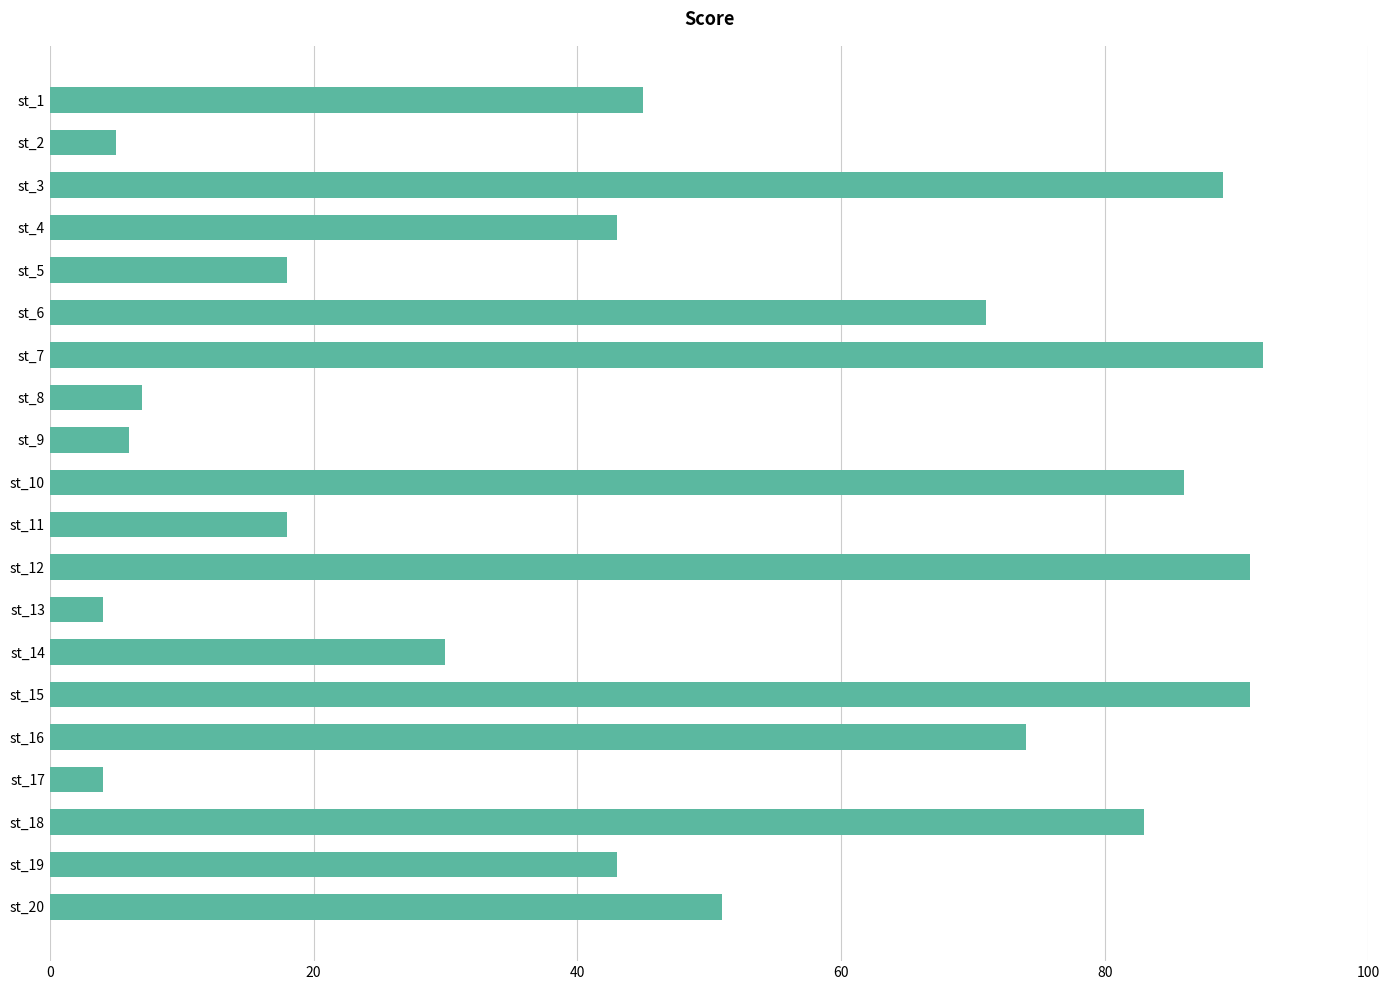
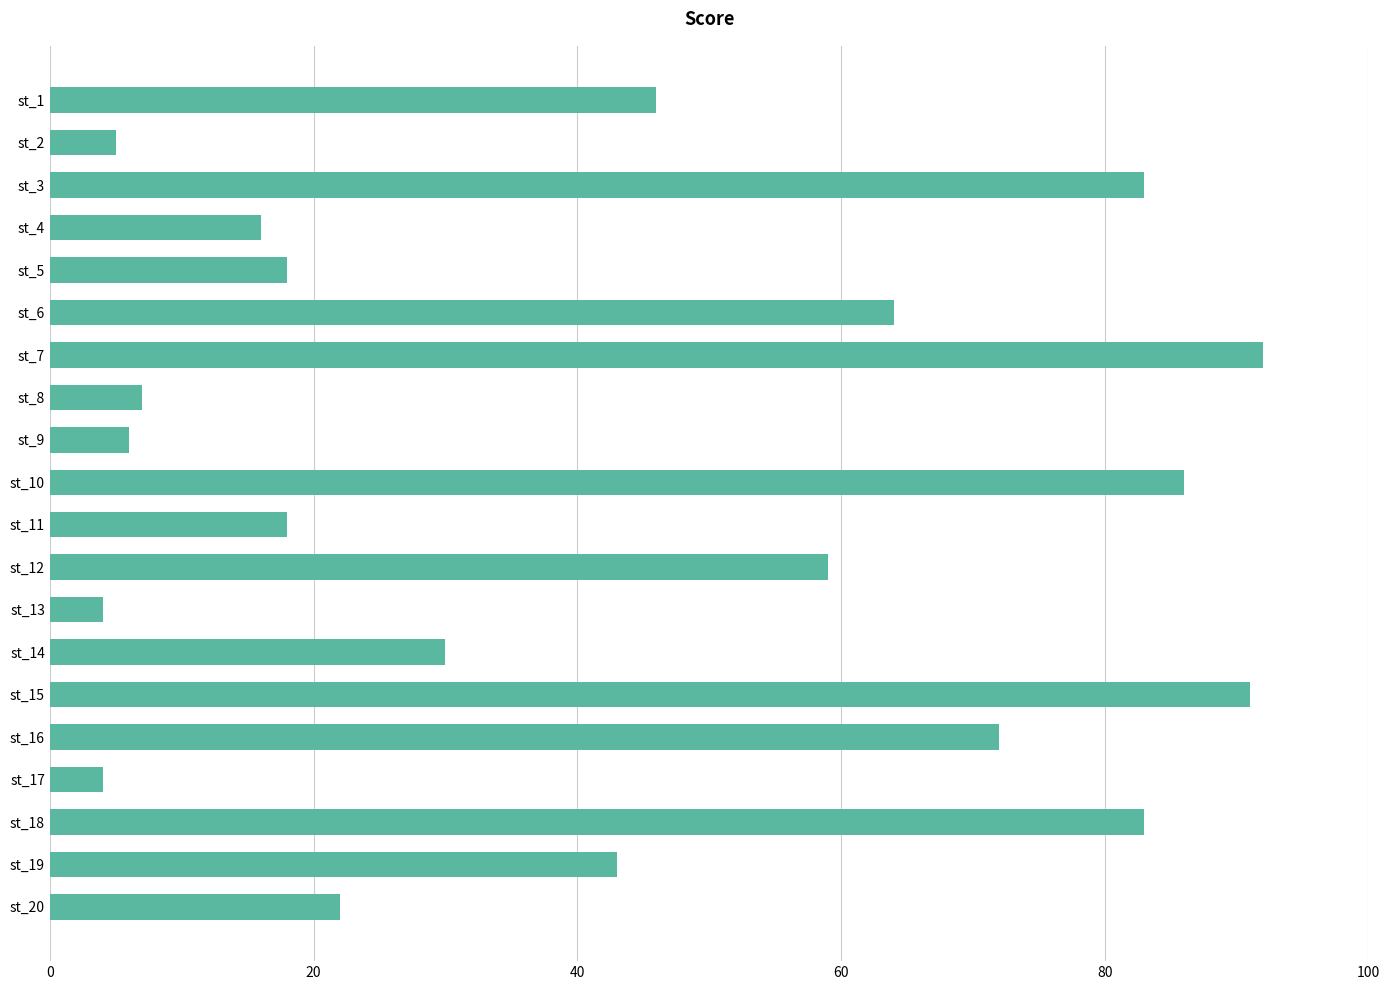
st_1: 45 -> 46
st_3: 89 -> 83
st_4: 43 -> 16
st_6: 71 -> 64
st_12: 91 -> 59
st_16: 74 -> 72
st_20: 51 -> 22
